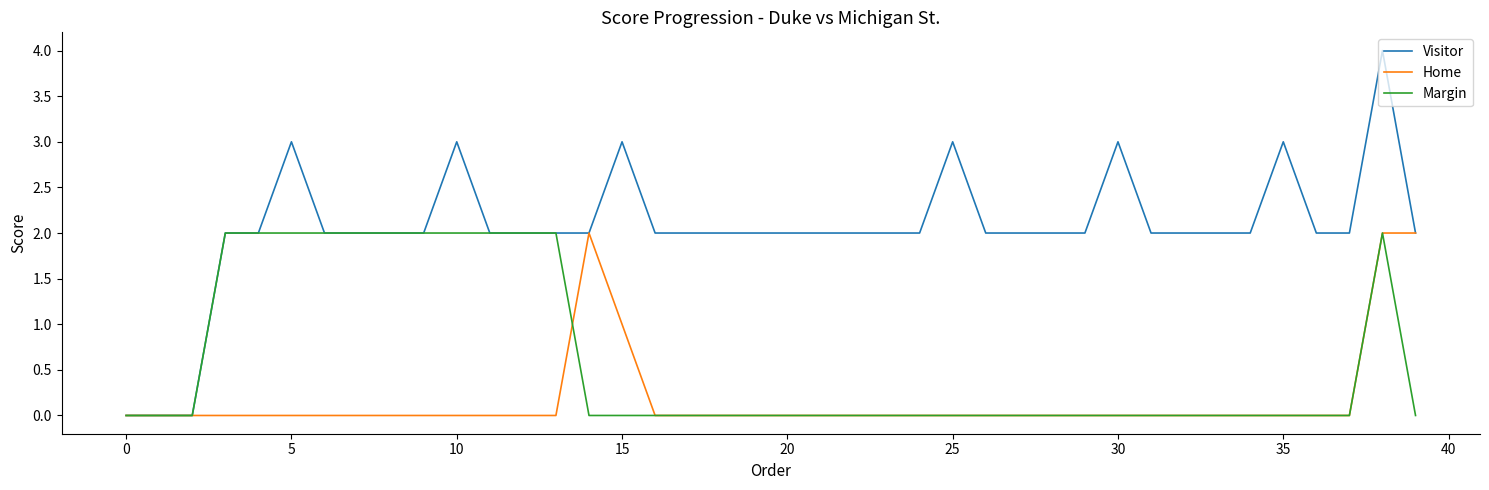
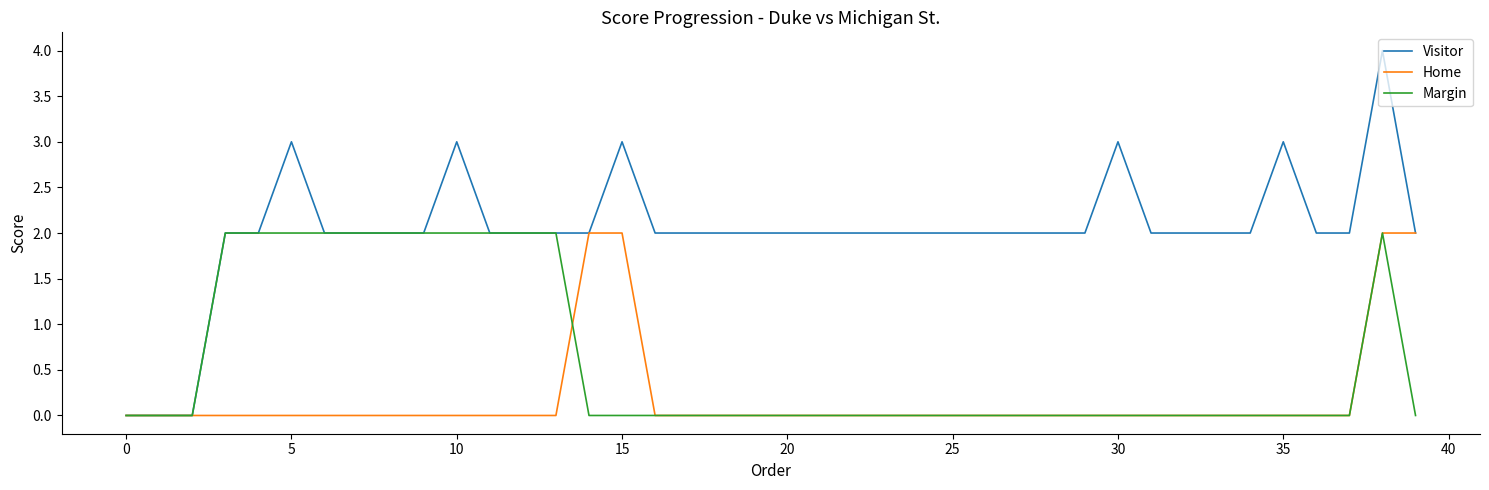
Home, 15: 1 -> 2
Visitor, 25: 3 -> 2
